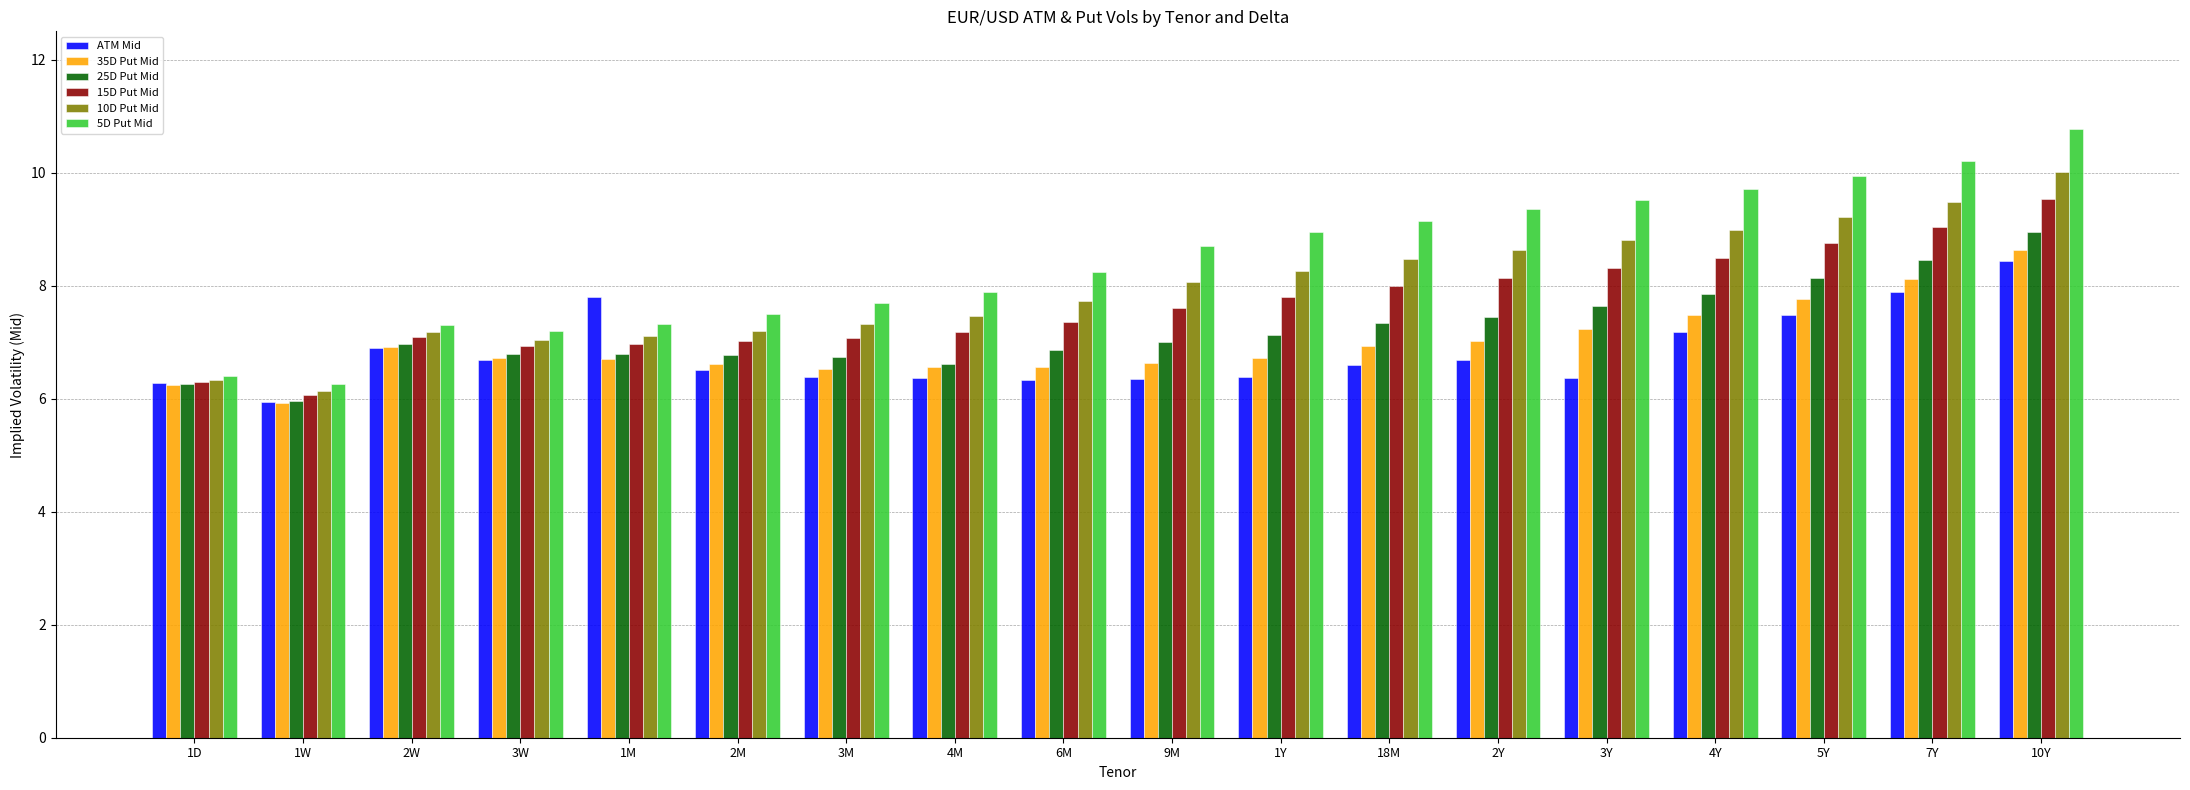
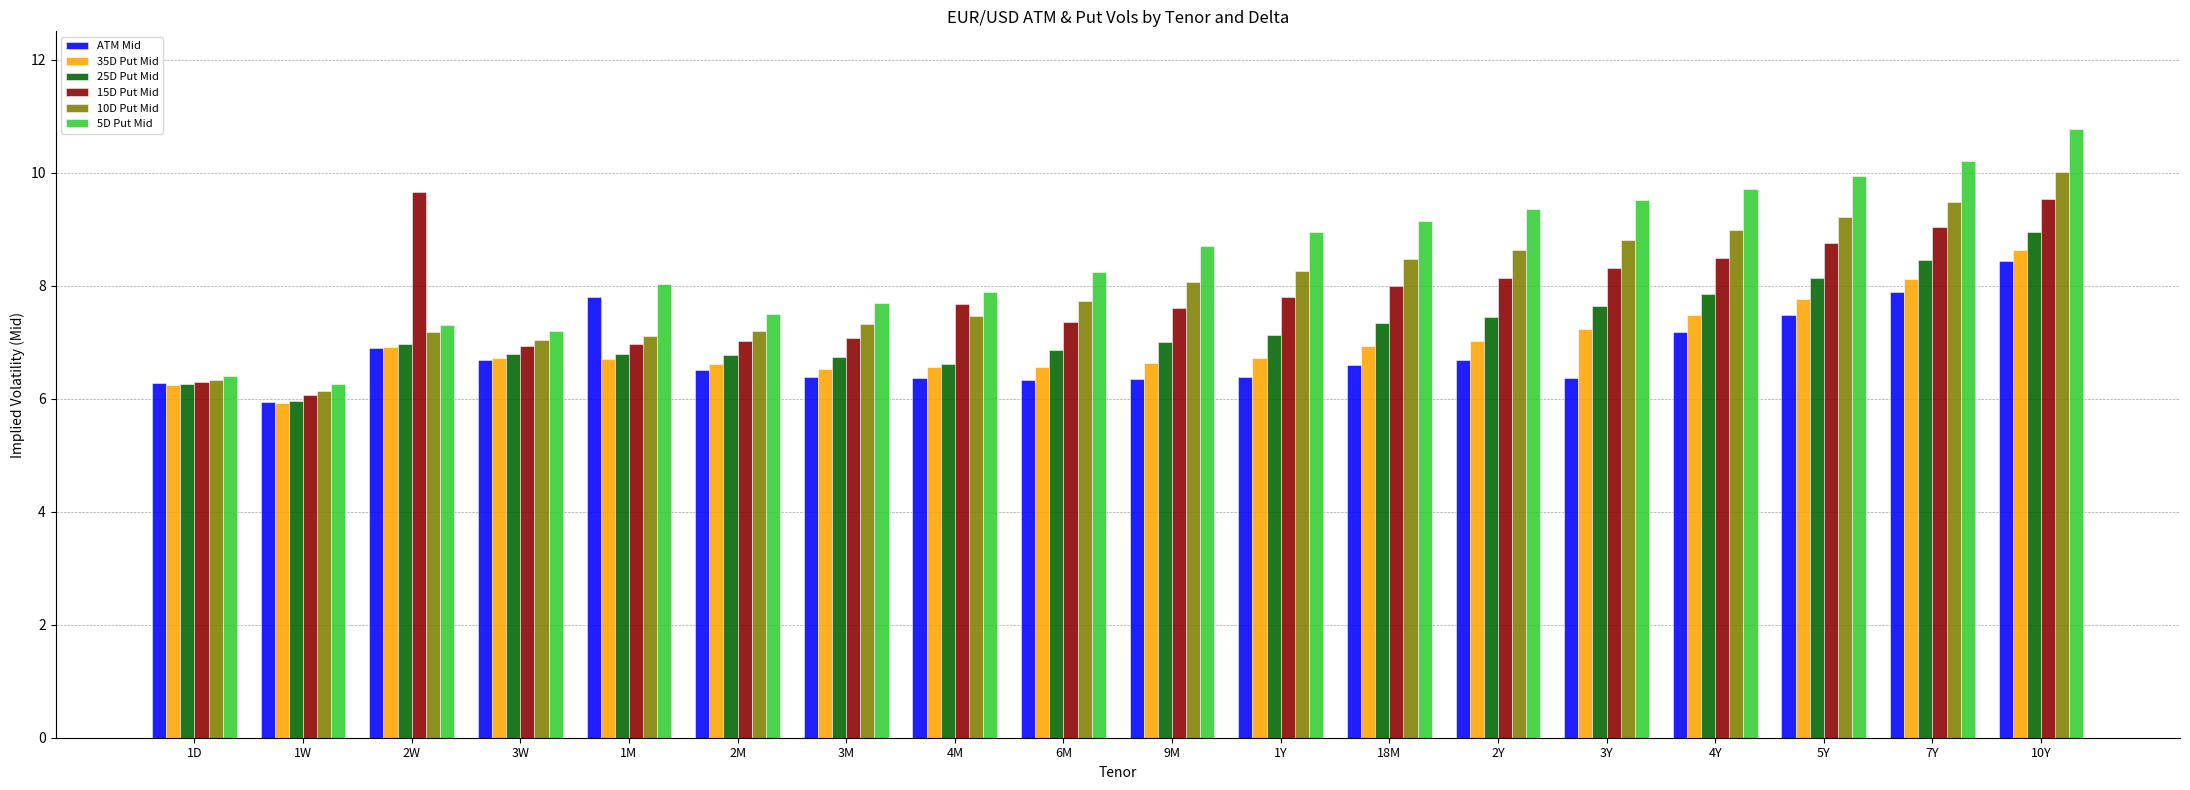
15D Put Mid, 2W: 7.1 -> 9.7
5D Put Mid, 1M: 7.3 -> 8.0
15D Put Mid, 4M: 7.2 -> 7.7
